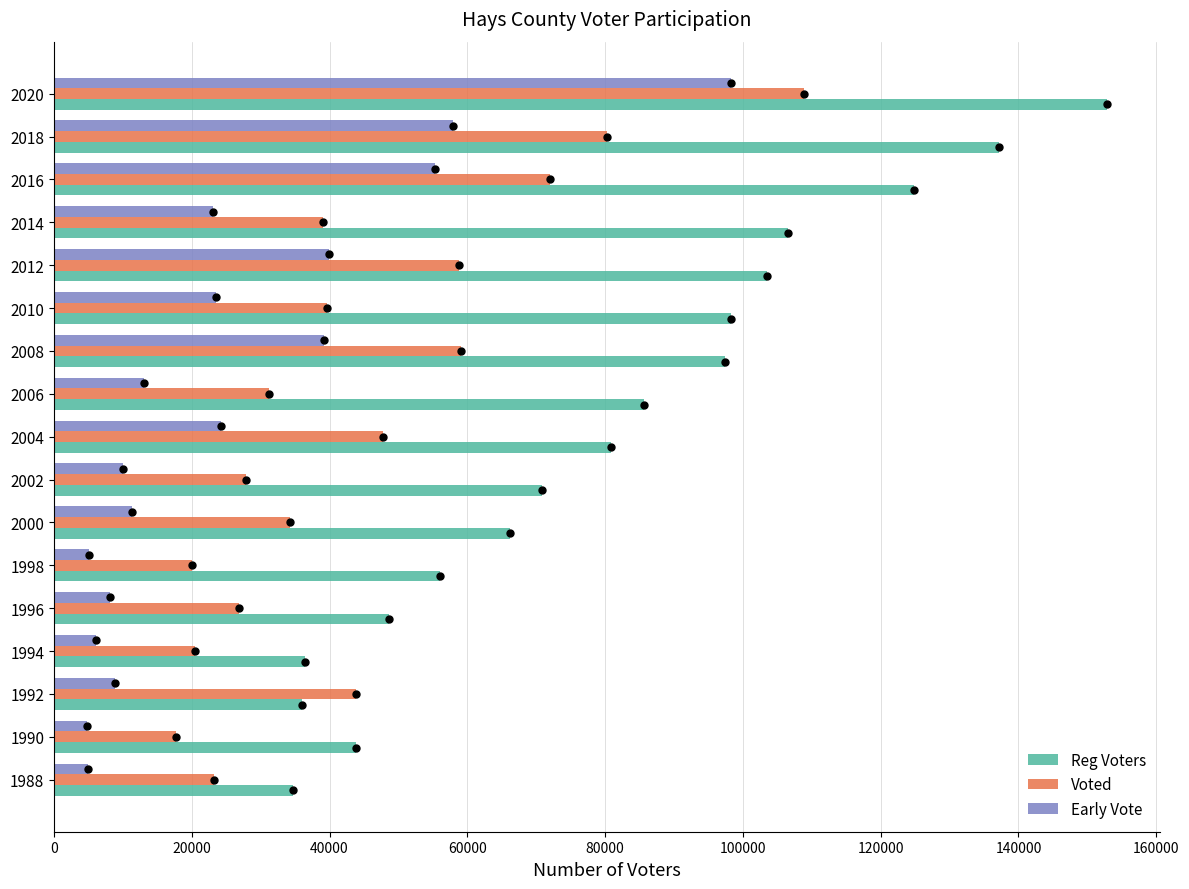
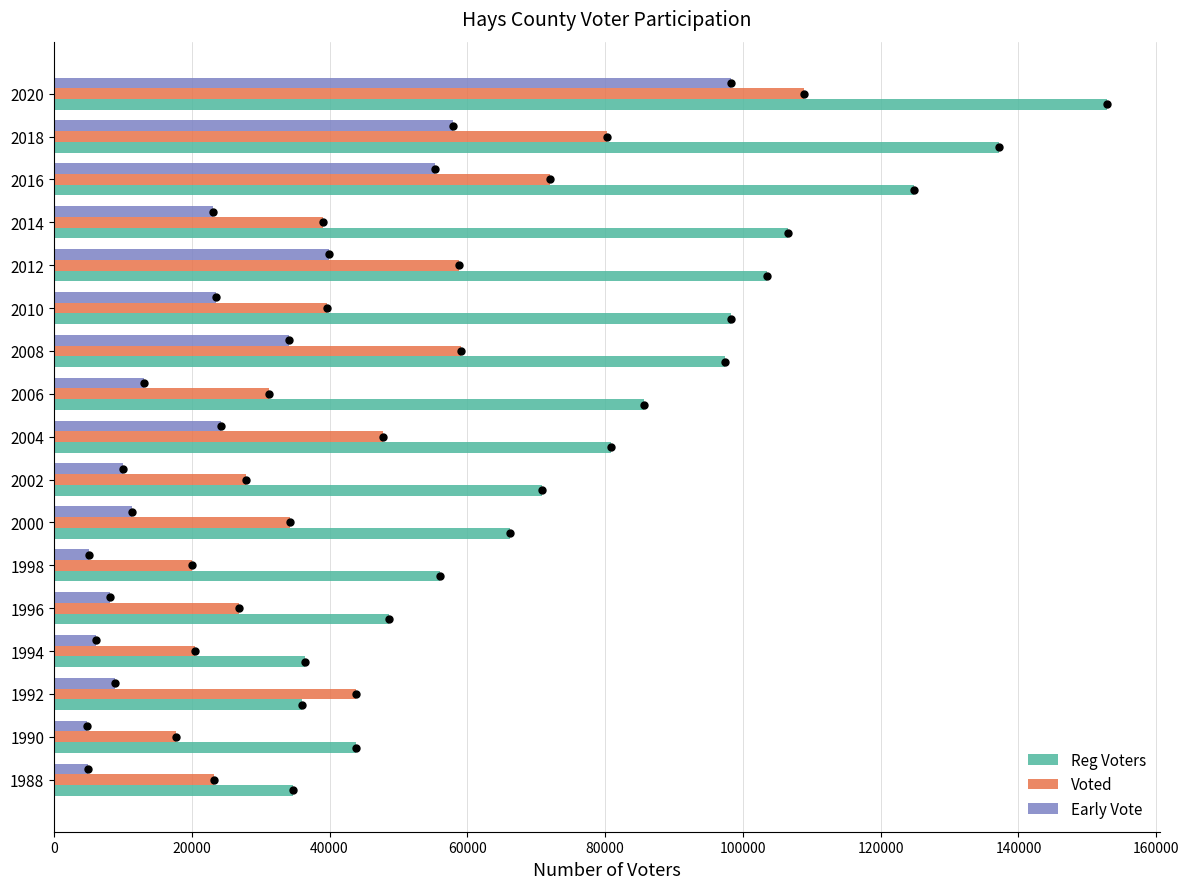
Early Vote, 2008: 39000 -> 34000
